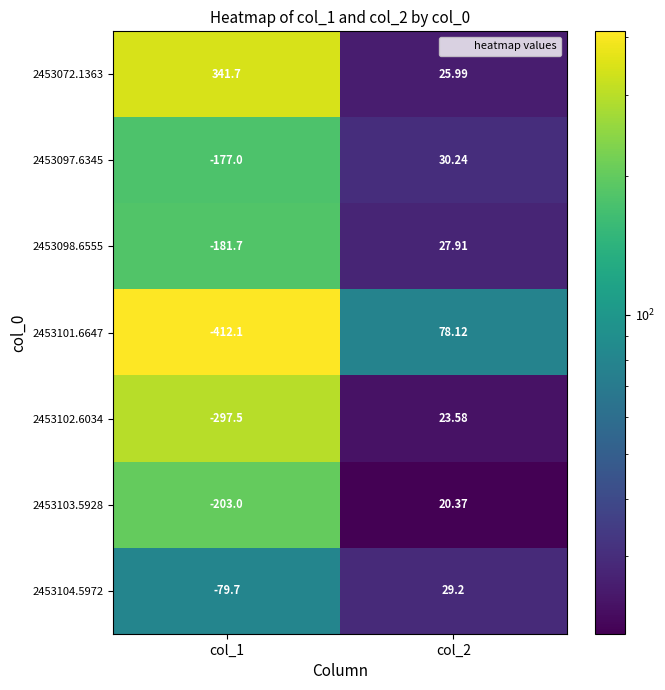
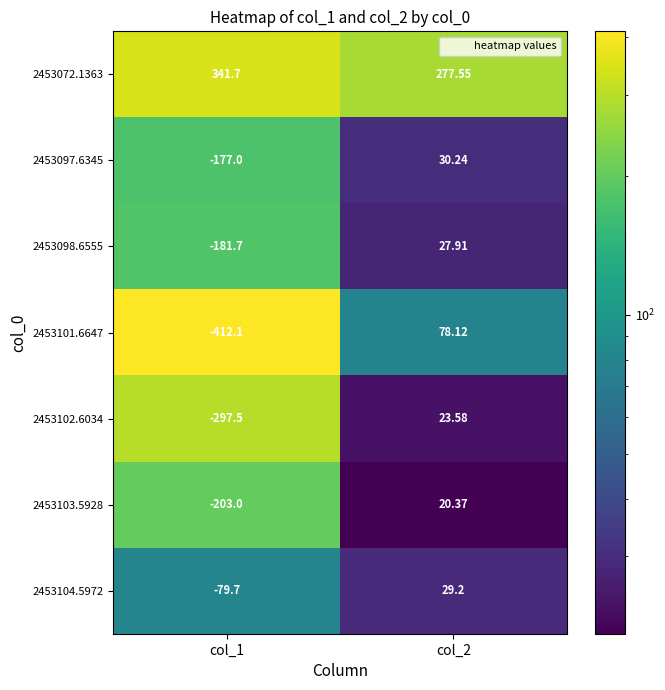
2453072.1363, col_2: 25.99 -> 277.55
